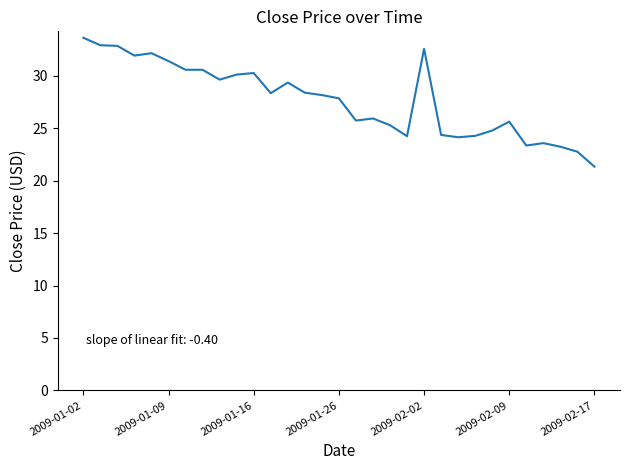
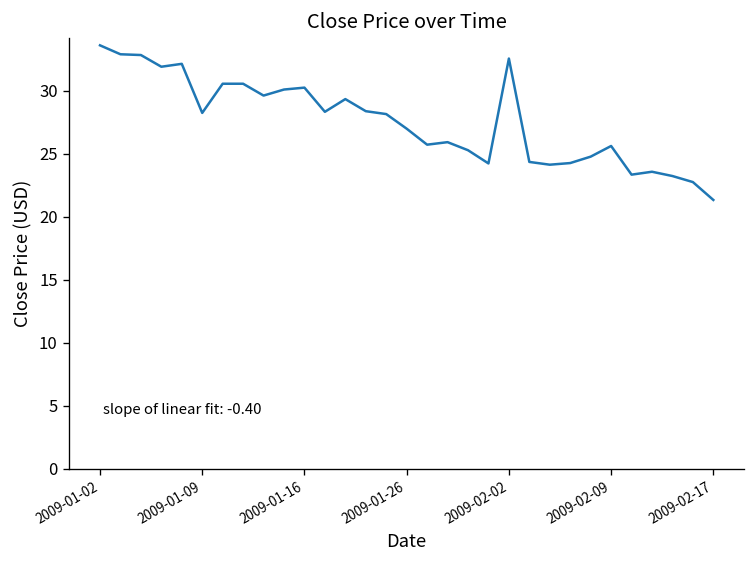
2009-01-09: 31.4 -> 28.2
2009-01-26: 27.8 -> 27.0
